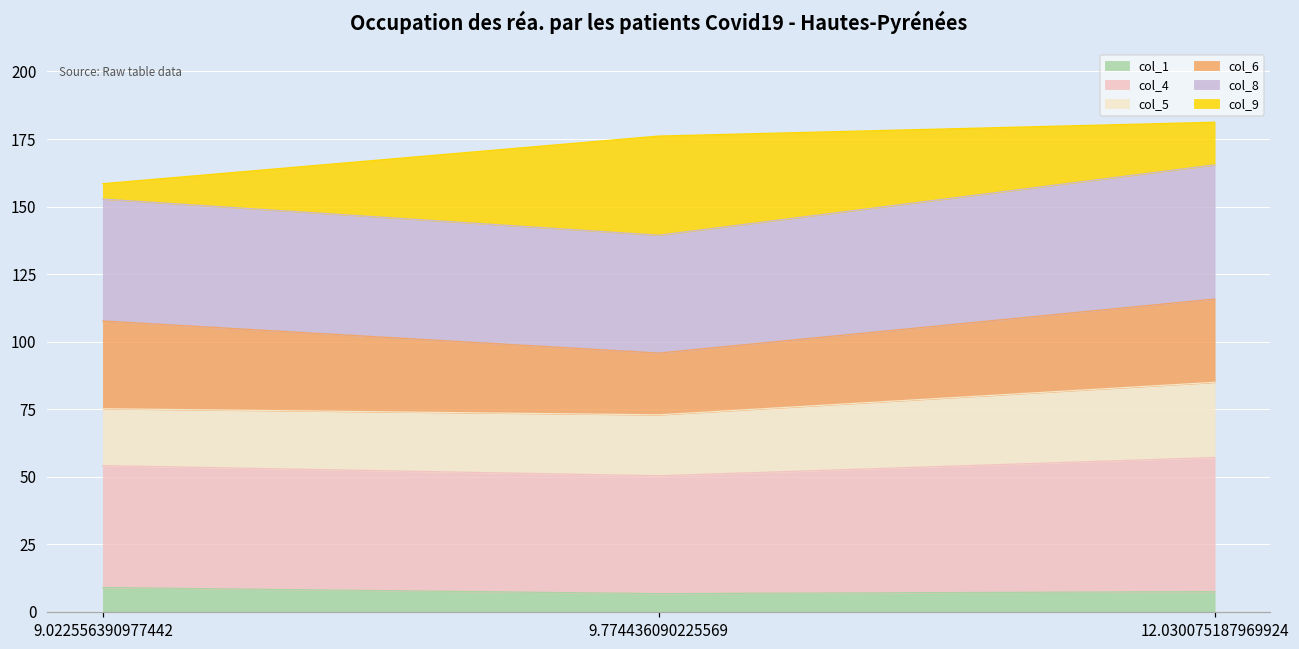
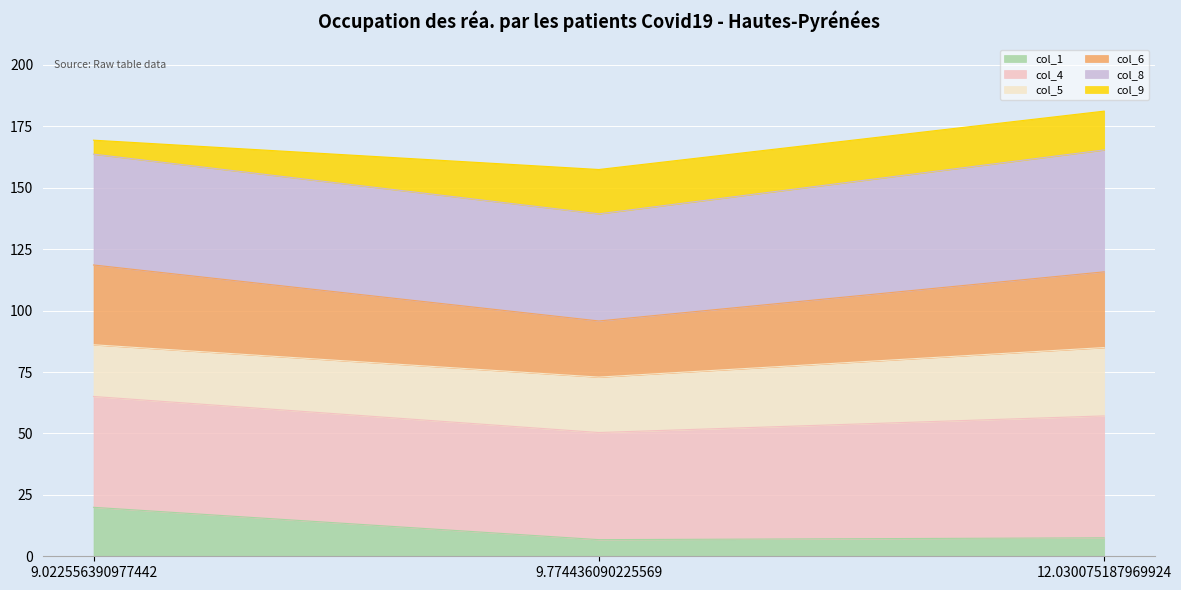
col_1, 9.022556390977442: 9 -> 20
col_9, 9.774436090225569: 37 -> 18
